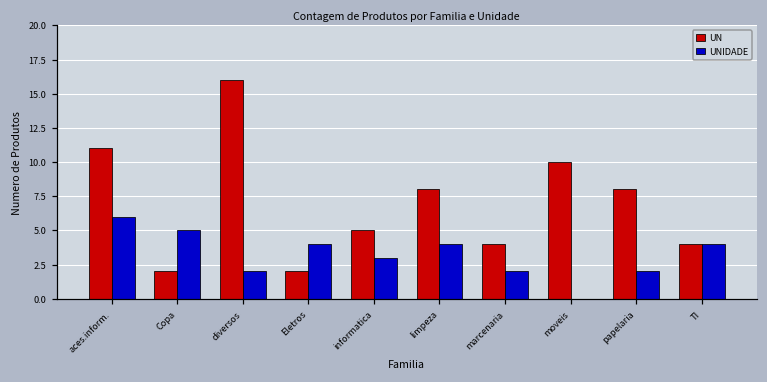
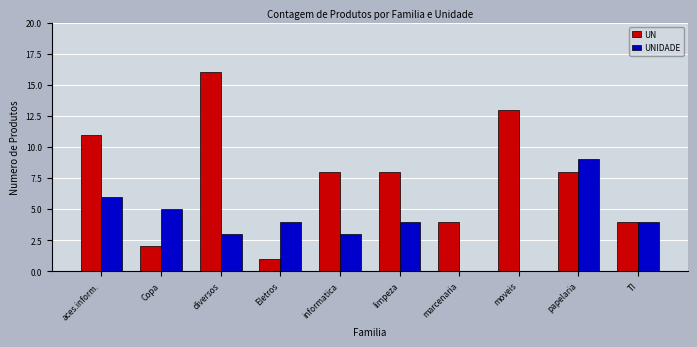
UNIDADE, diversos: 2 -> 3
UN, Eletros: 2 -> 1
UN, informatica: 5 -> 8
UNIDADE, marcenaria: 2 -> 0
UN, moveis: 10 -> 13
UNIDADE, papelaria: 2 -> 9
